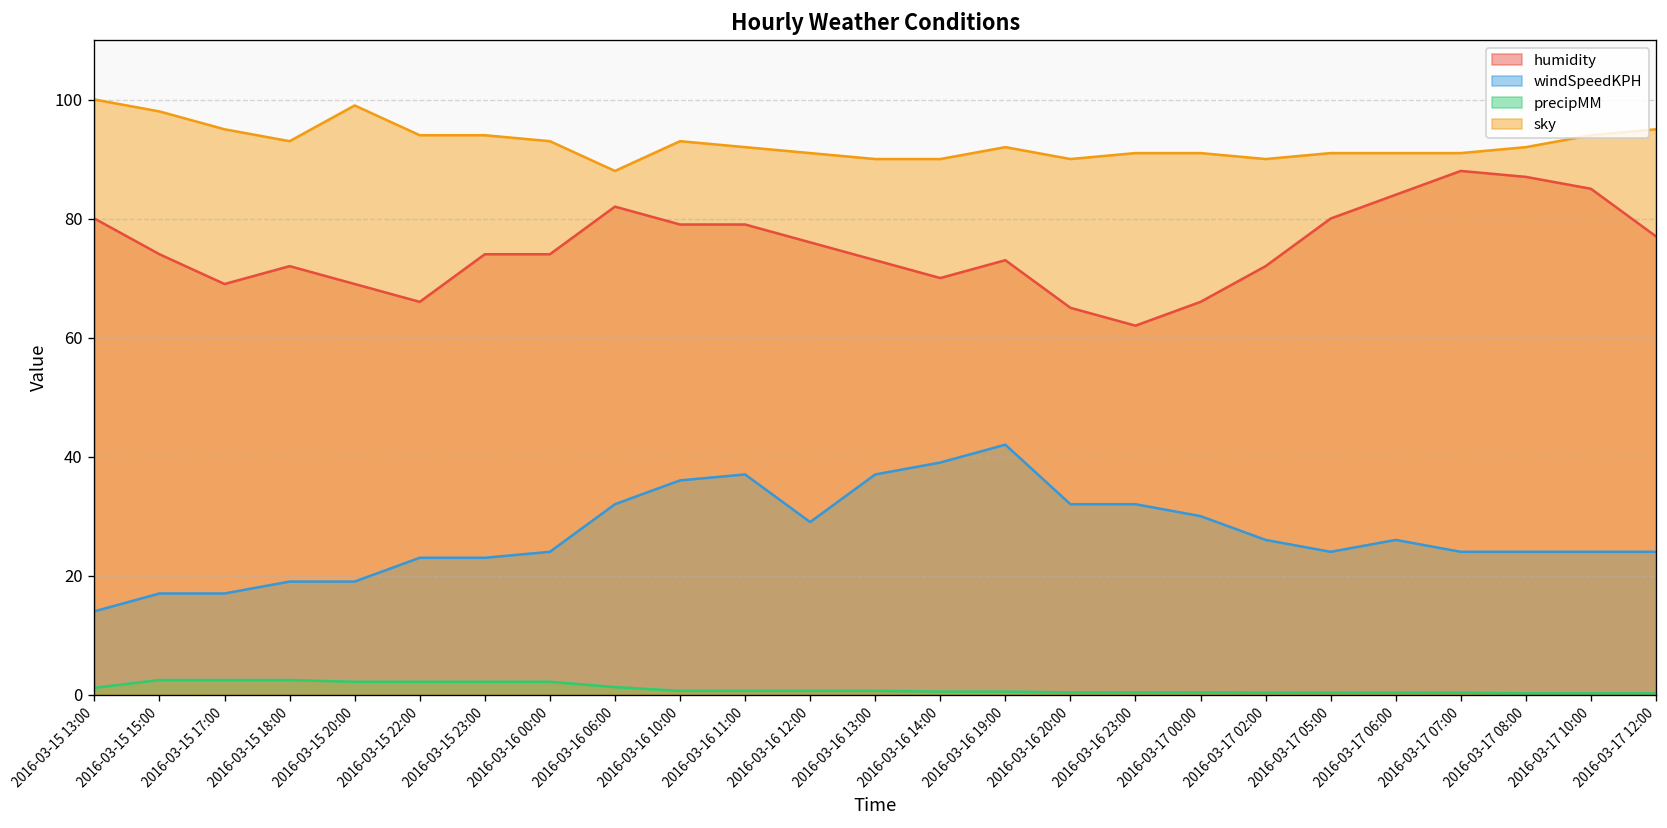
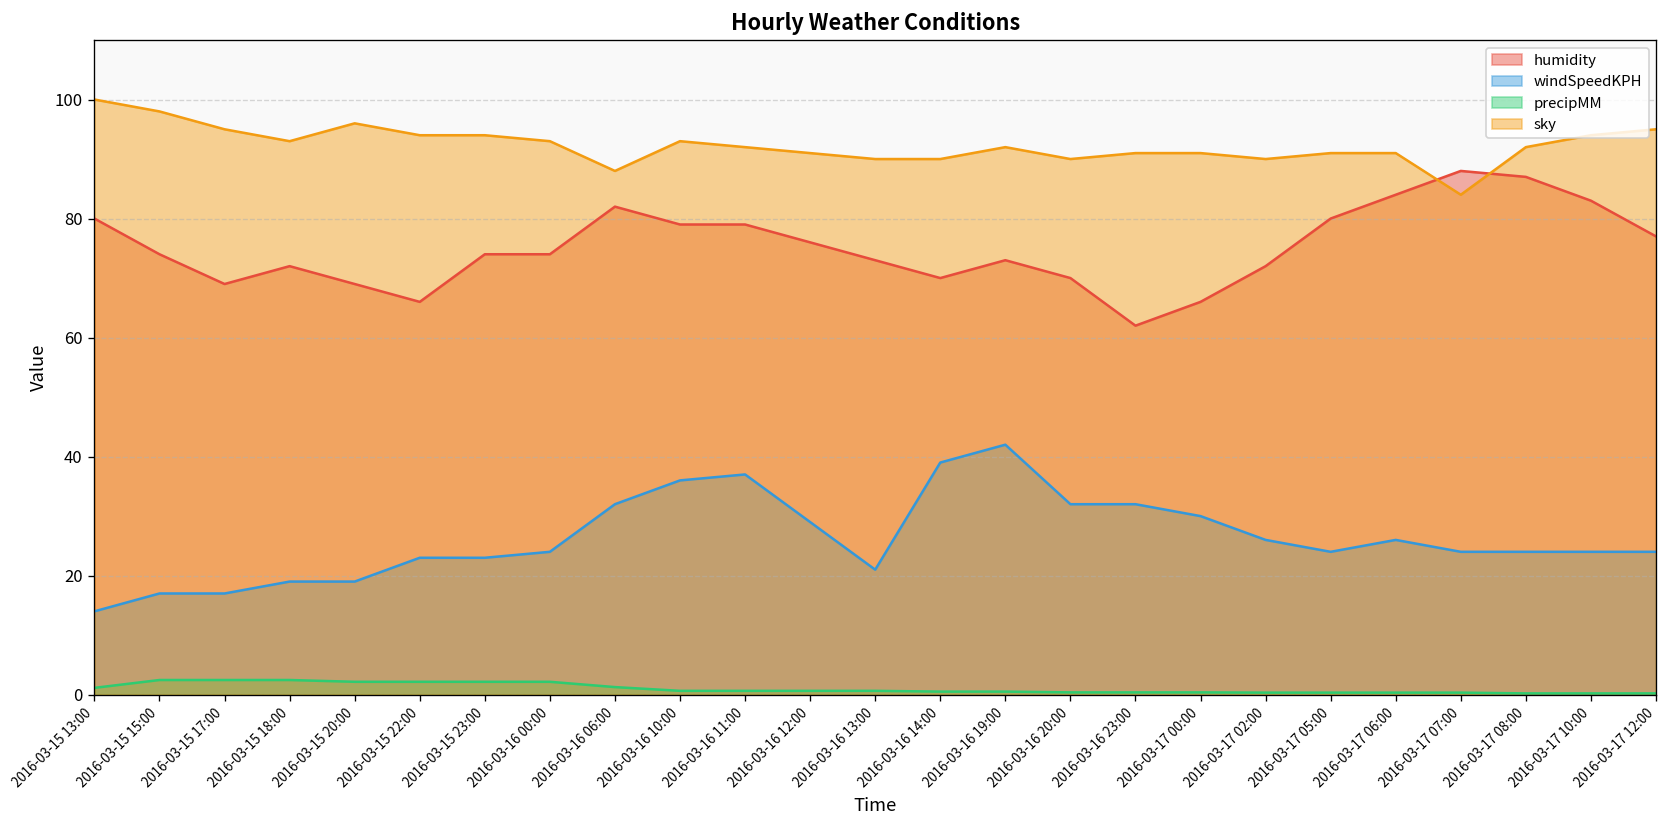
sky, 2016-03-15 20:00: 99 -> 96
windSpeedKPH, 2016-03-16 13:00: 37 -> 21
humidity, 2016-03-16 20:00: 65 -> 70
sky, 2016-03-17 07:00: 91 -> 84
humidity, 2016-03-17 10:00: 85 -> 83
